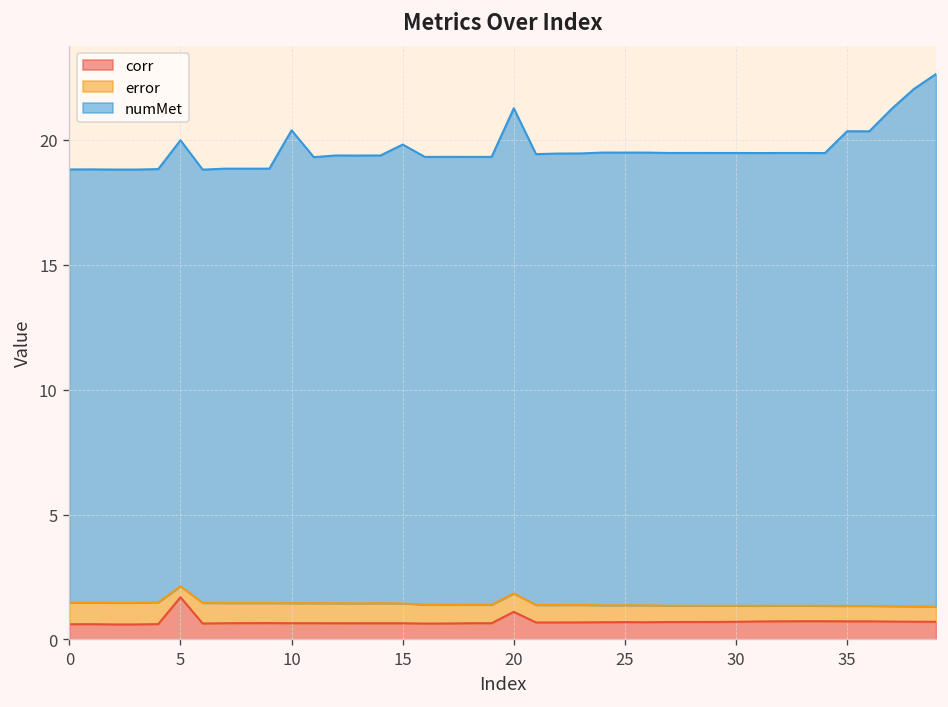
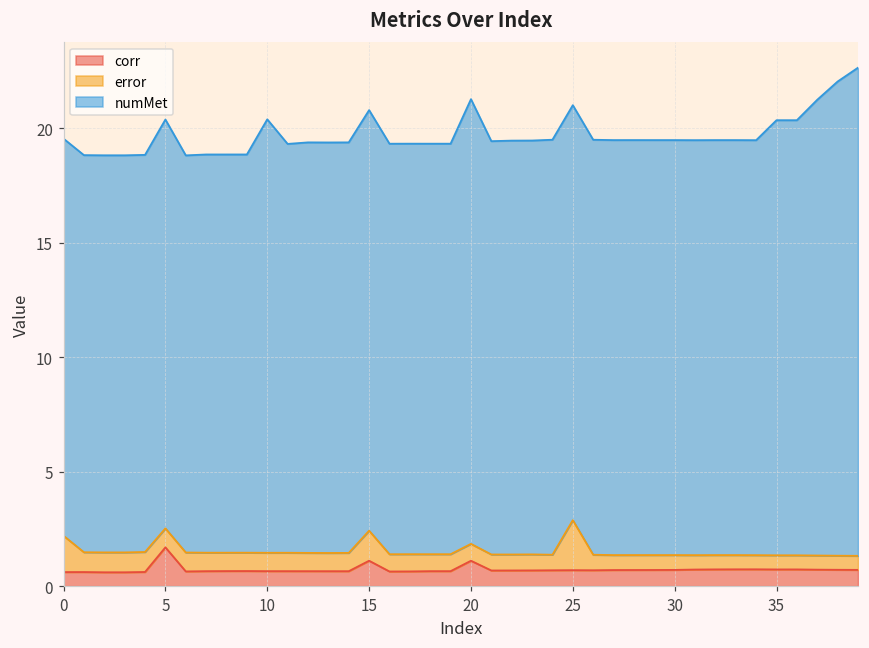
error, 0: 0.9 -> 1.6
error, 5: 0.4 -> 0.8
corr, 15: 0.6 -> 1.1
error, 15: 0.8 -> 1.3
error, 25: 0.7 -> 2.2
